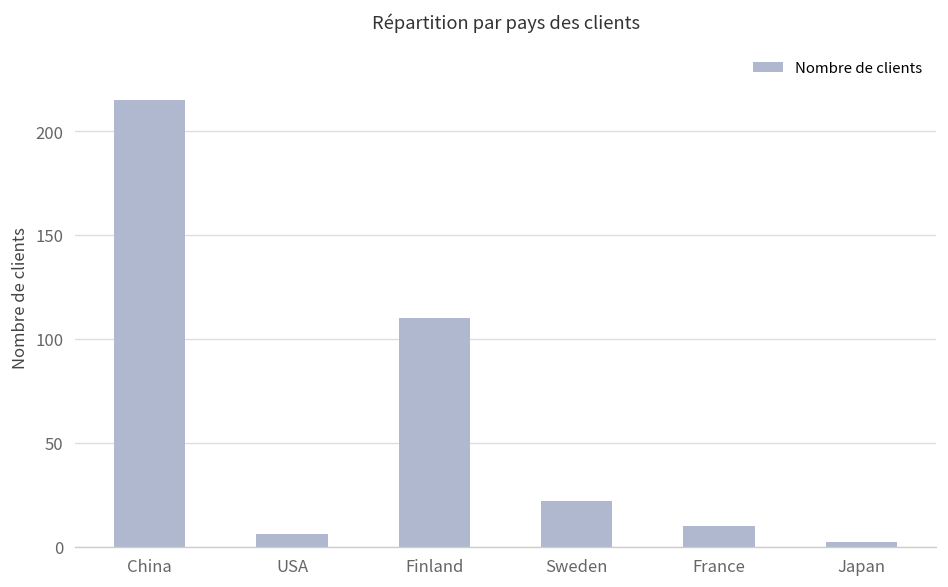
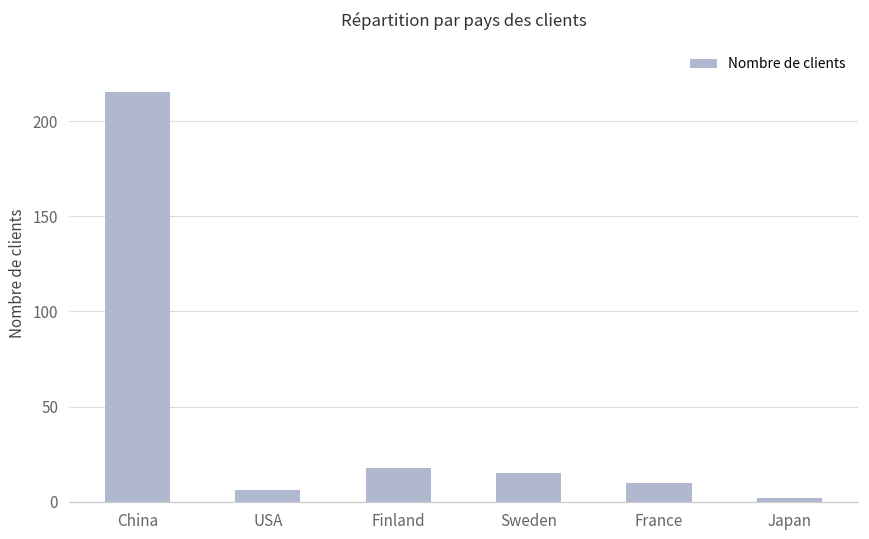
Finland: 110 -> 18
Sweden: 22 -> 15
